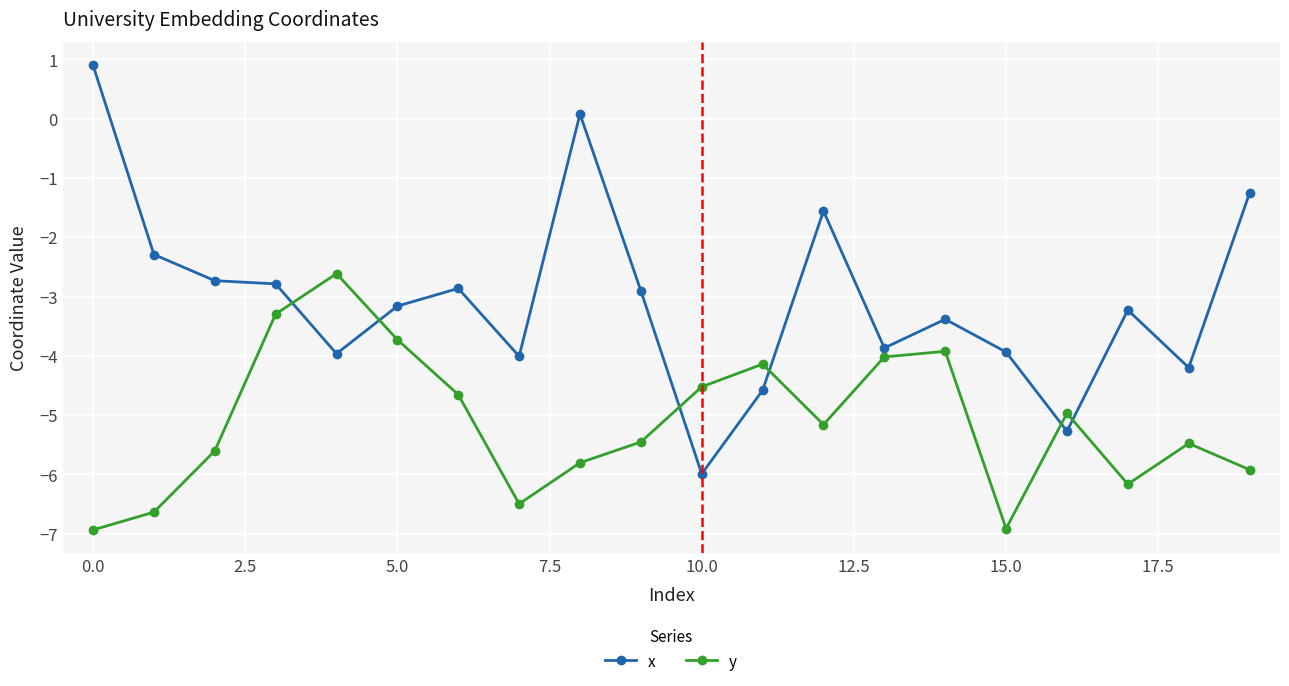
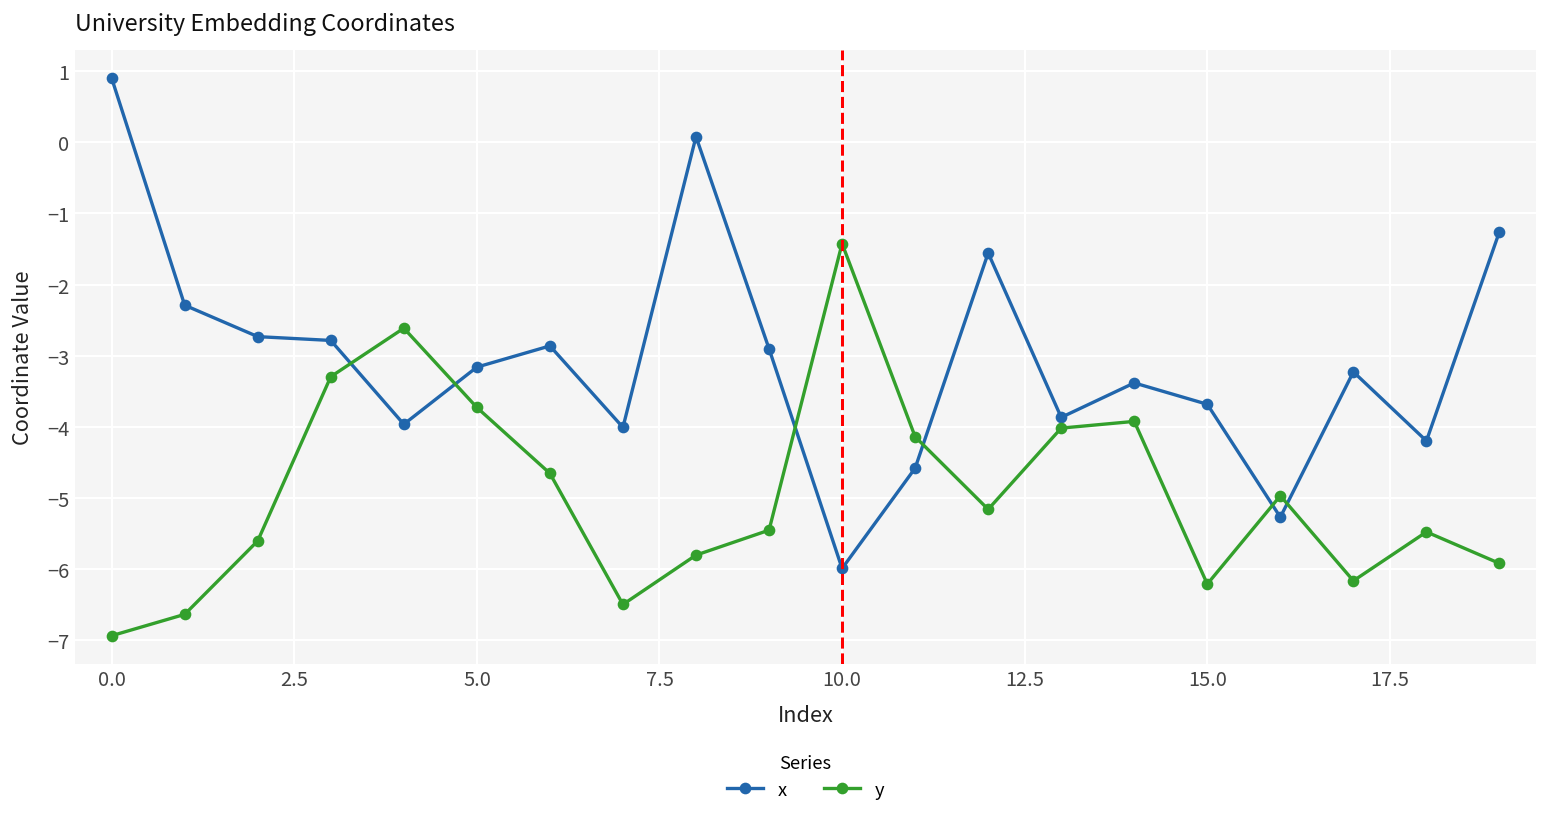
y, 10.0: -4.5 -> -1.4
x, 15.0: -3.9 -> -3.7
y, 15.0: -6.9 -> -6.2
